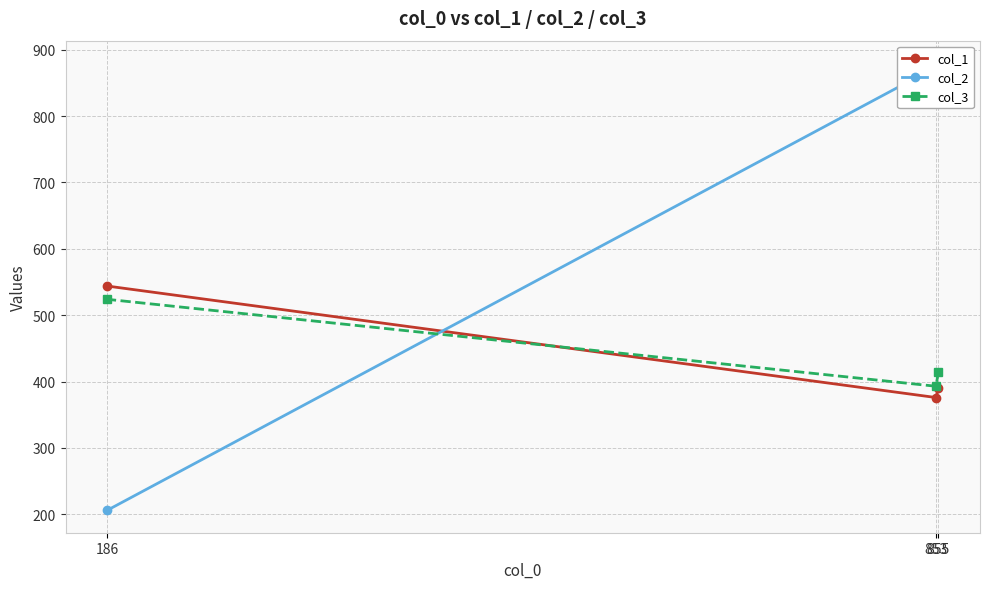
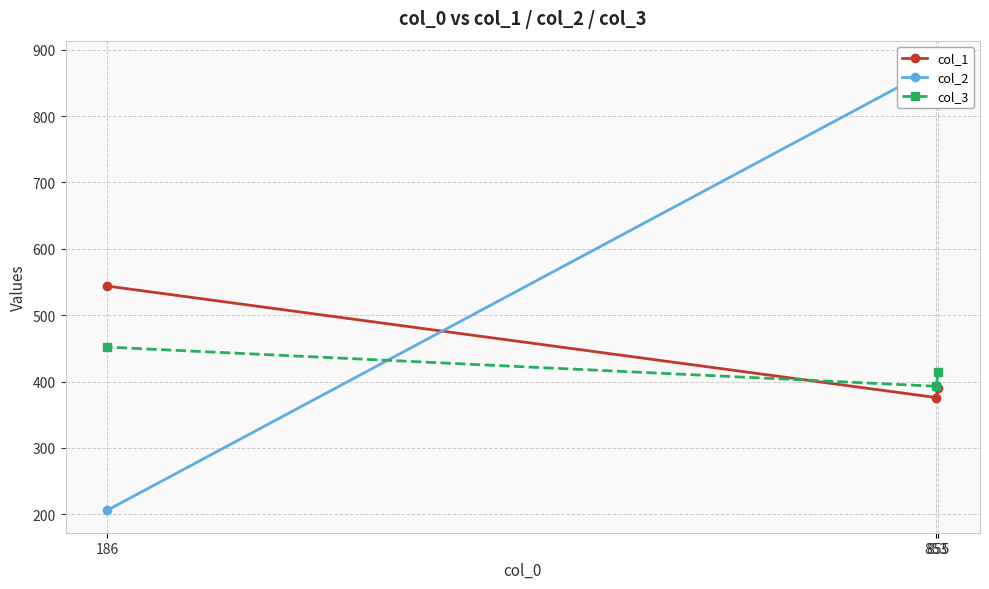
col_3, 186: 520 -> 450
